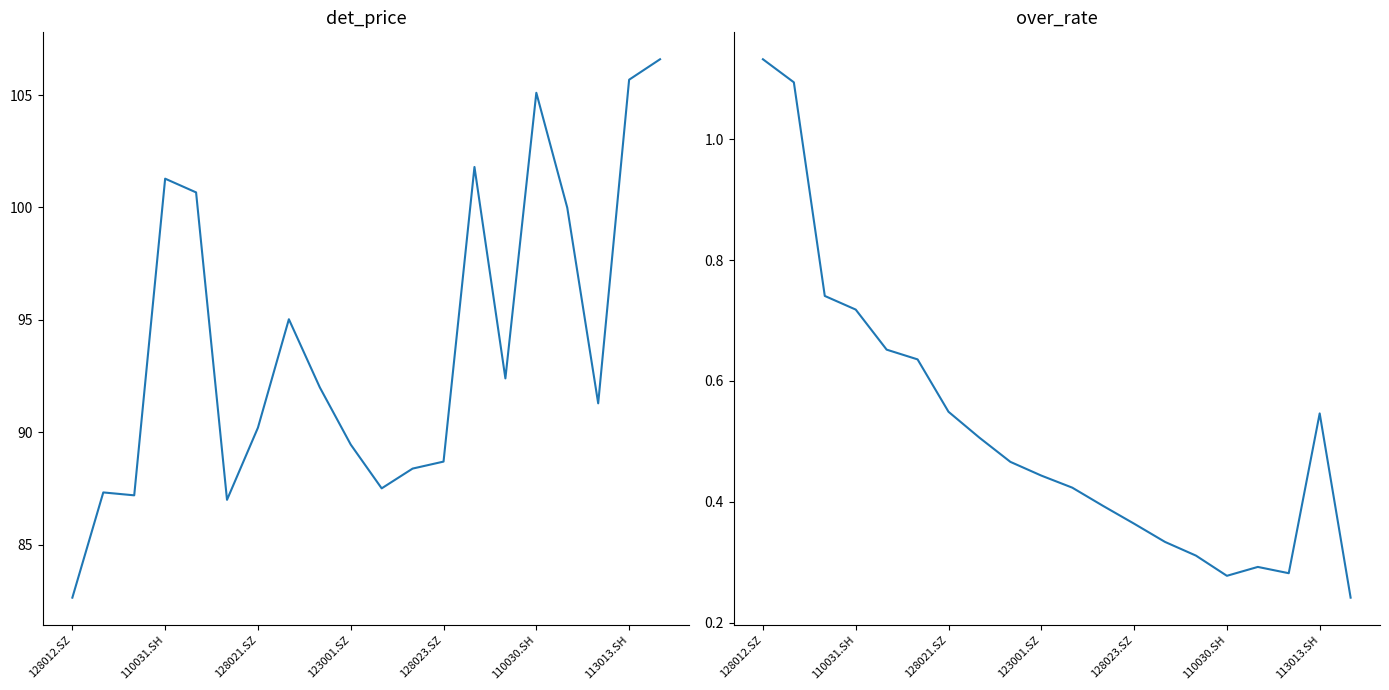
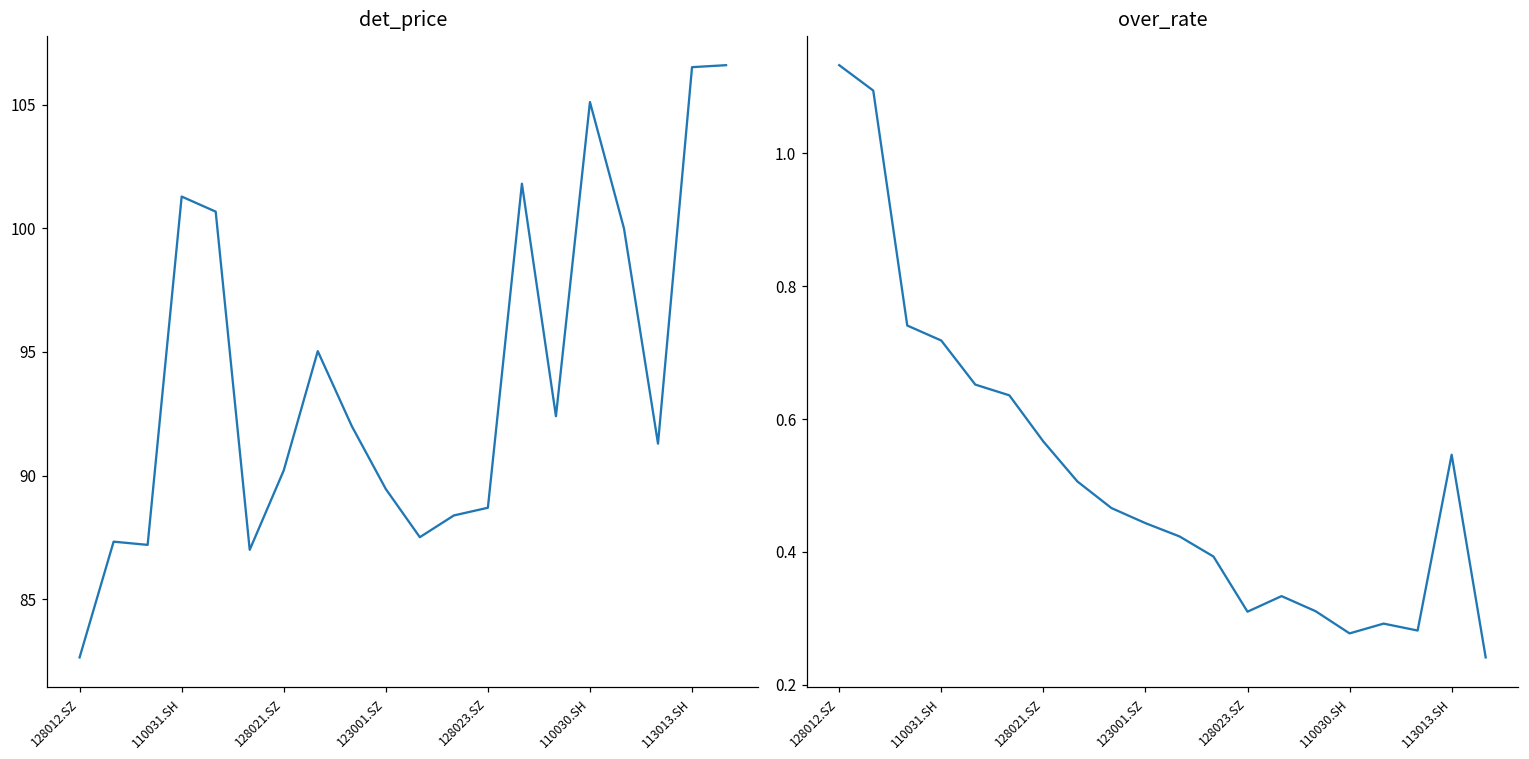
det_price, 113013.SH: 105.7 -> 106.5
over_rate, 128021.SZ: 0.55 -> 0.57
over_rate, 128023.SZ: 0.36 -> 0.31
